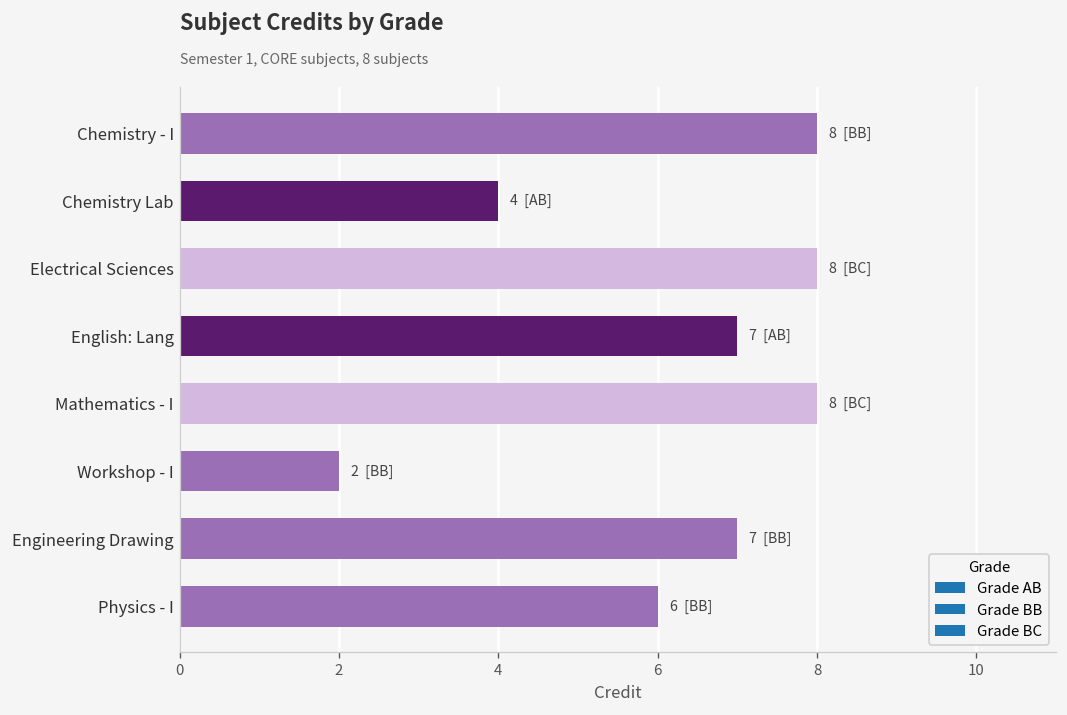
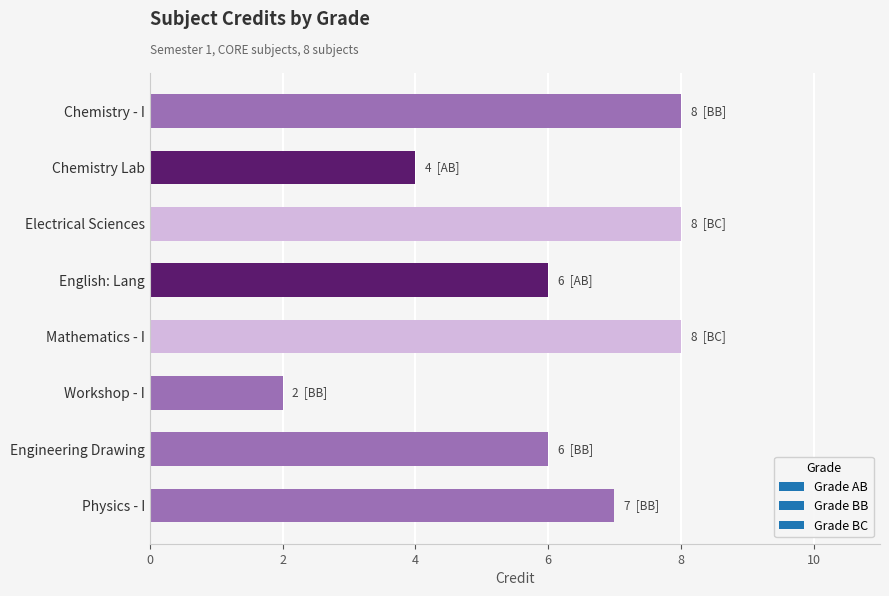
English: Lang: 7 -> 6
Engineering Drawing: 7 -> 6
Physics - I: 6 -> 7
